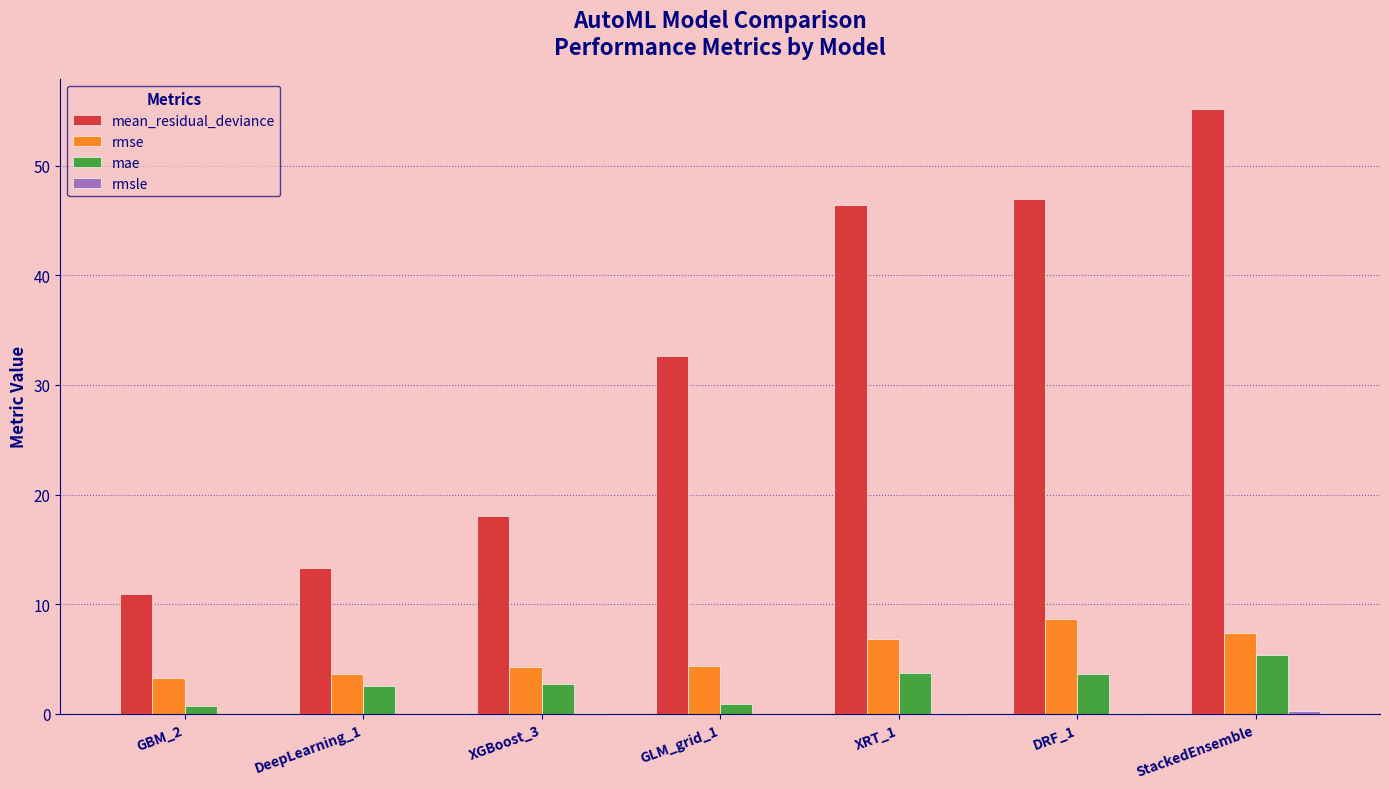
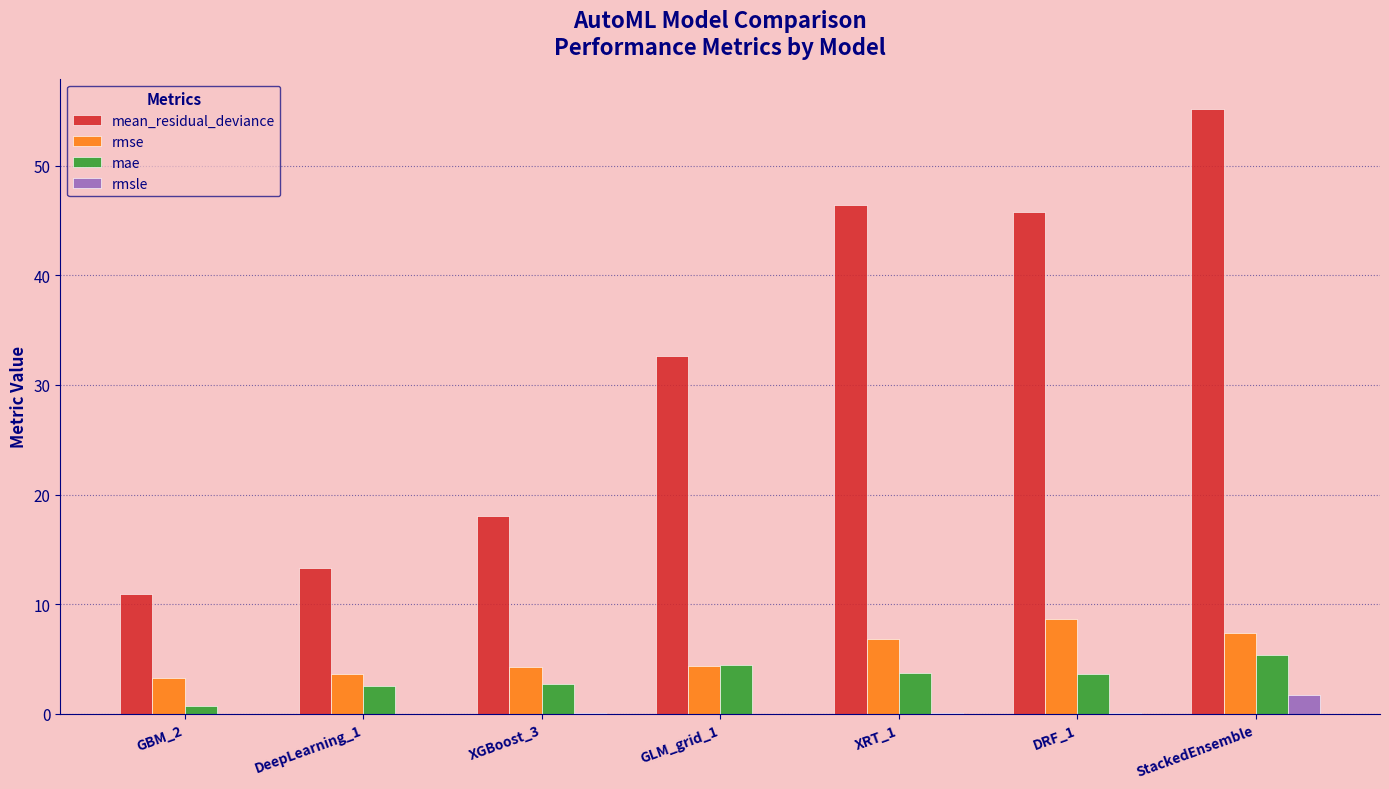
mae, GLM_grid_1: 0.9 -> 4.5
mean_residual_deviance, DRF_1: 46.9 -> 45.8
rmsle, StackedEnsemble: 0.3 -> 1.7
